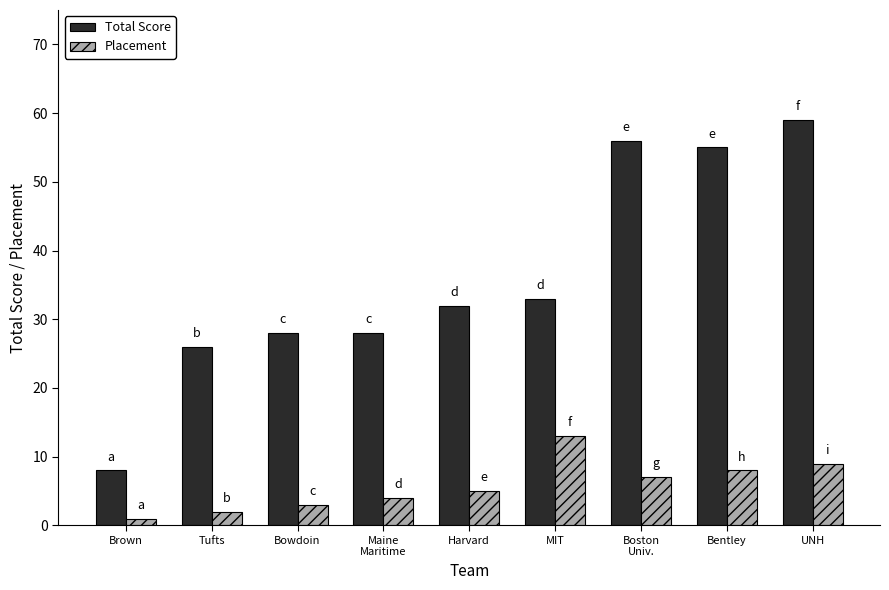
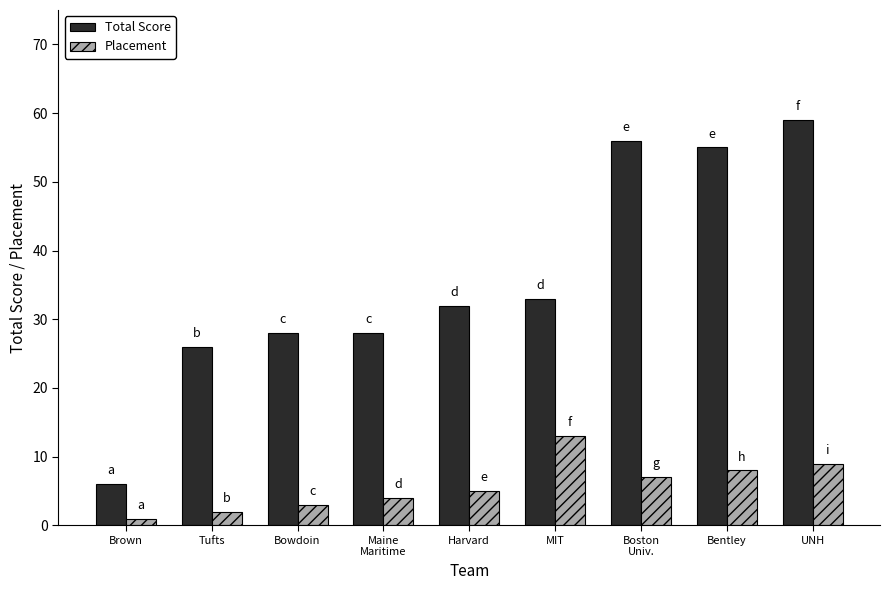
Total Score, Brown: 8 -> 6
